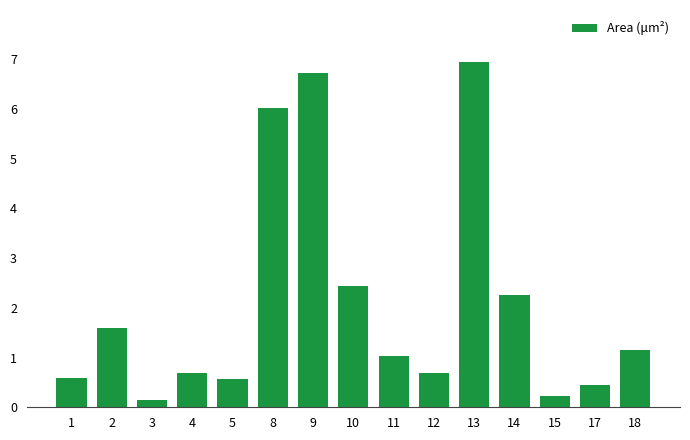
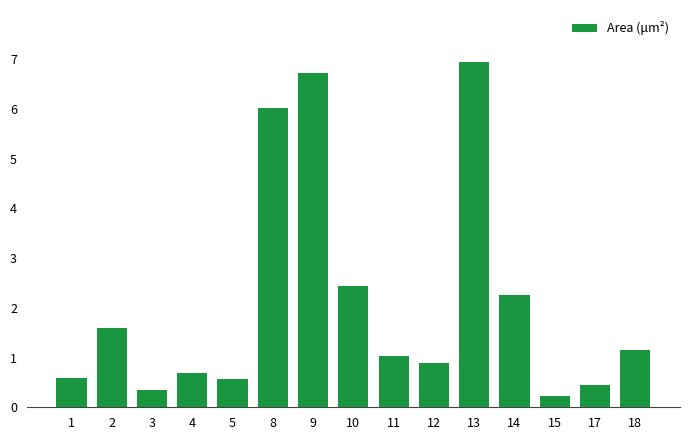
3: 0.1 -> 0.3
12: 0.7 -> 0.9
